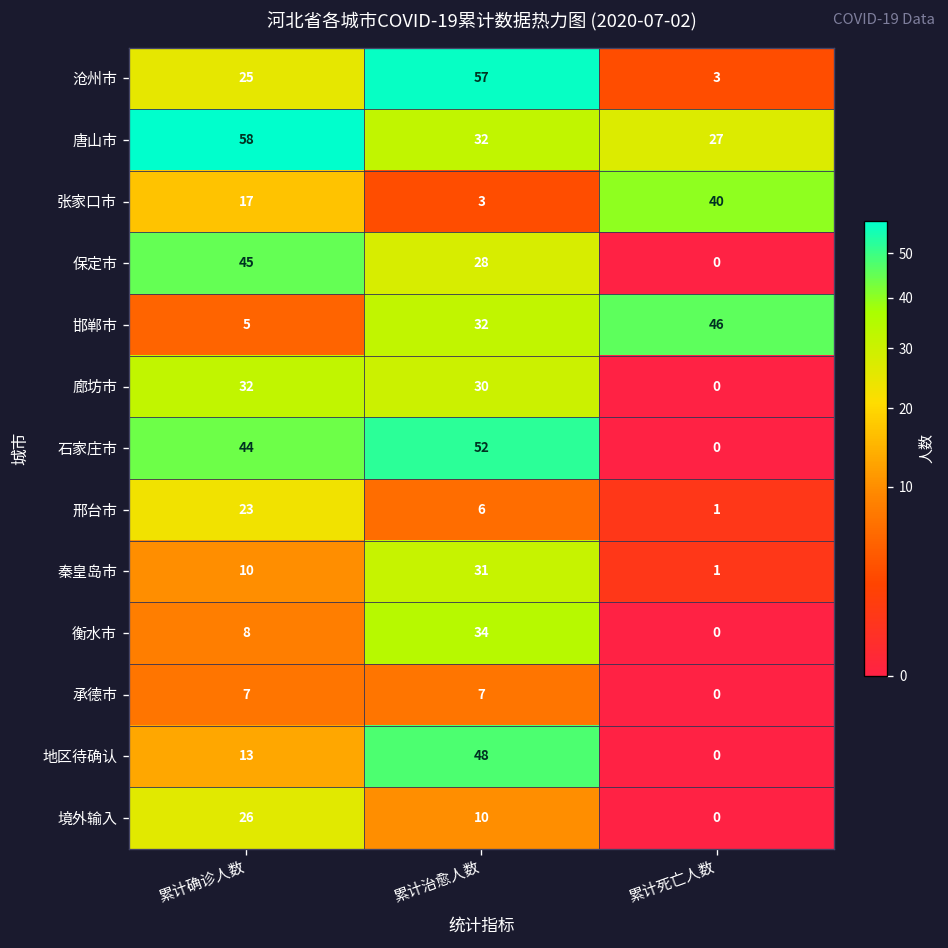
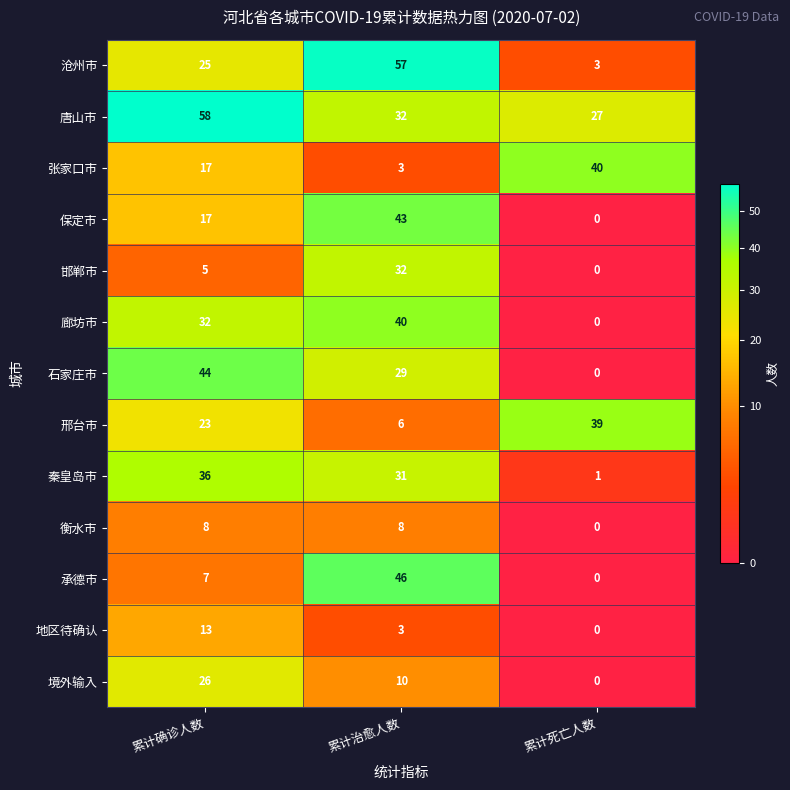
保定市, 累计确诊人数: 45 -> 17
保定市, 累计治愈人数: 28 -> 43
邯郸市, 累计死亡人数: 46 -> 0
廊坊市, 累计治愈人数: 30 -> 40
石家庄市, 累计治愈人数: 52 -> 29
邢台市, 累计死亡人数: 1 -> 39
秦皇岛市, 累计确诊人数: 10 -> 36
衡水市, 累计治愈人数: 34 -> 8
承德市, 累计治愈人数: 7 -> 46
地区待确认, 累计治愈人数: 48 -> 3
